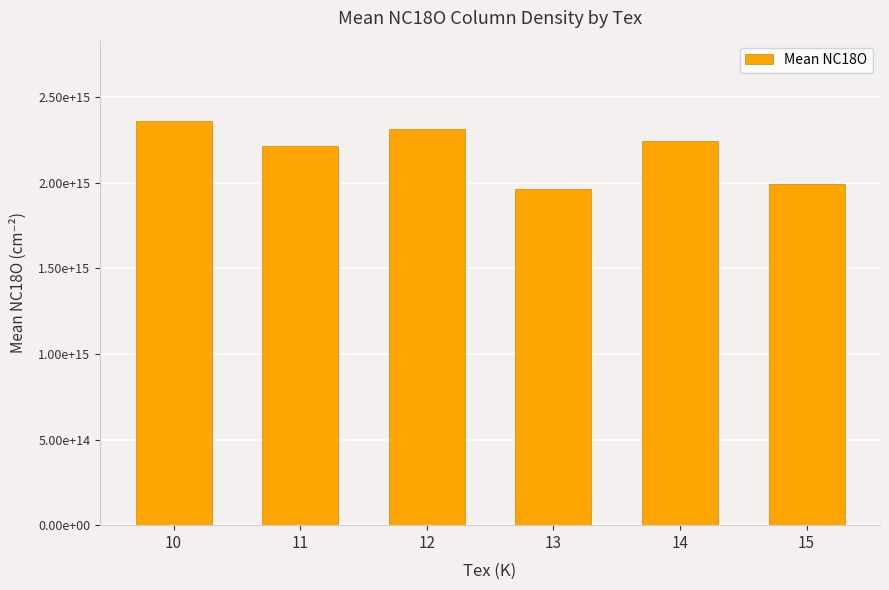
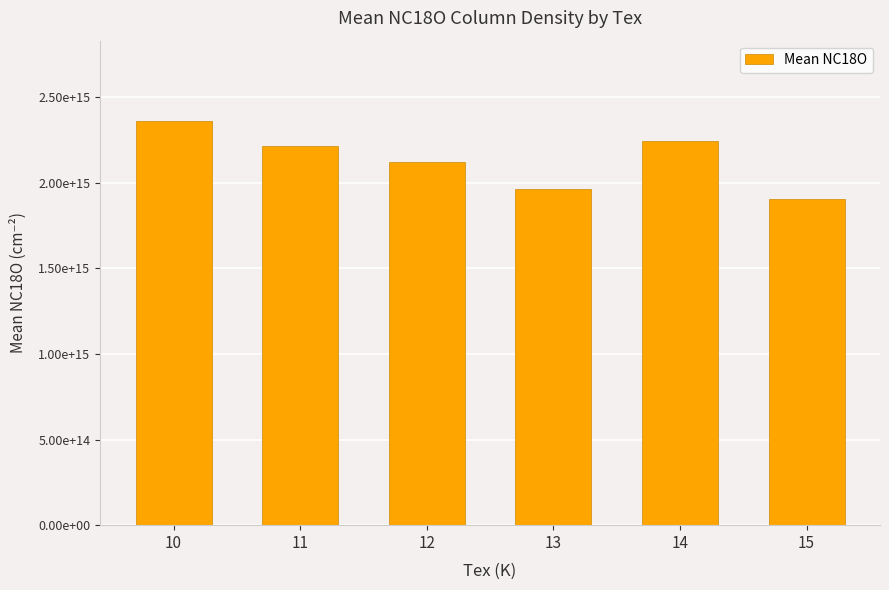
12: 2310000000000000 -> 2120000000000000
15: 2000000000000000 -> 1910000000000000
